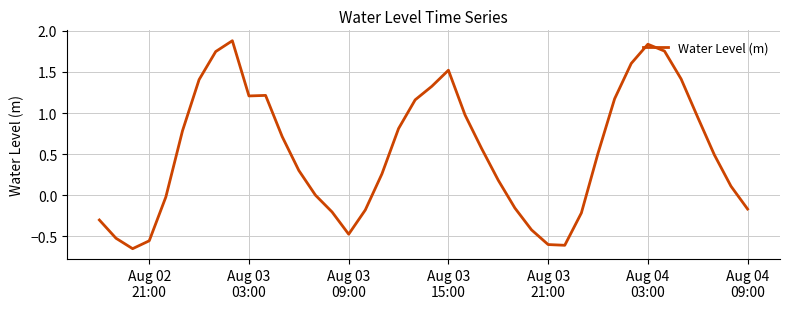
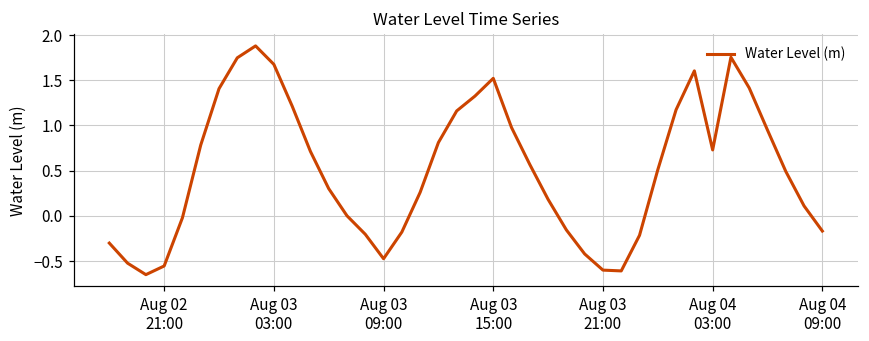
Aug 03 03:00: 1.2 -> 1.7
Aug 04 03:00: 1.8 -> 0.7
